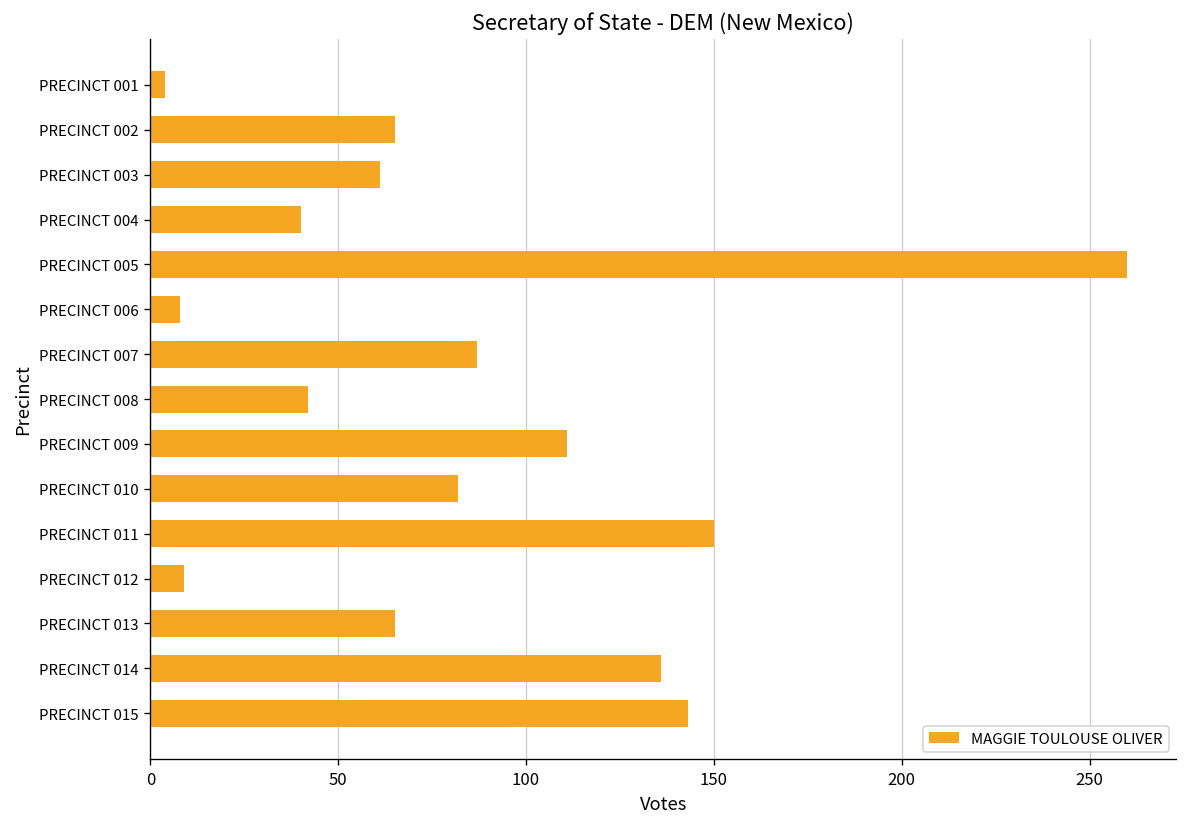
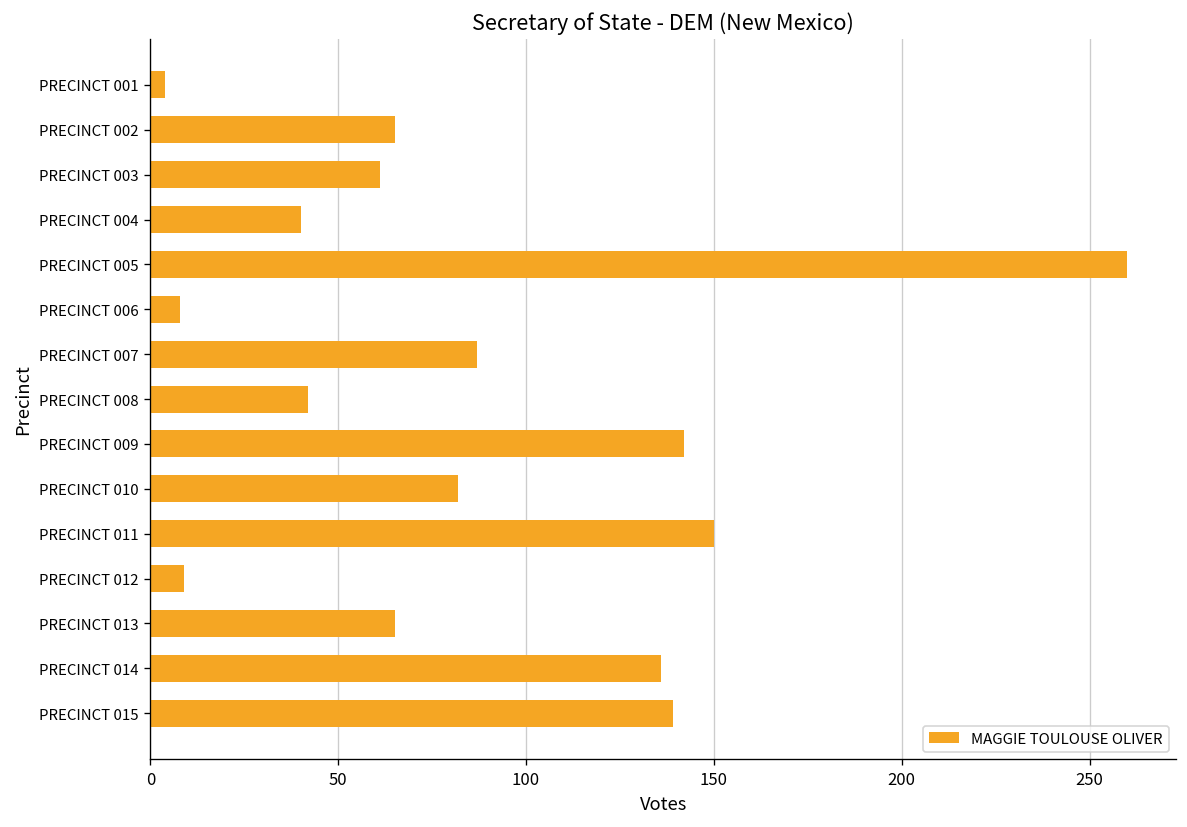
PRECINCT 009: 111 -> 142
PRECINCT 015: 143 -> 139
